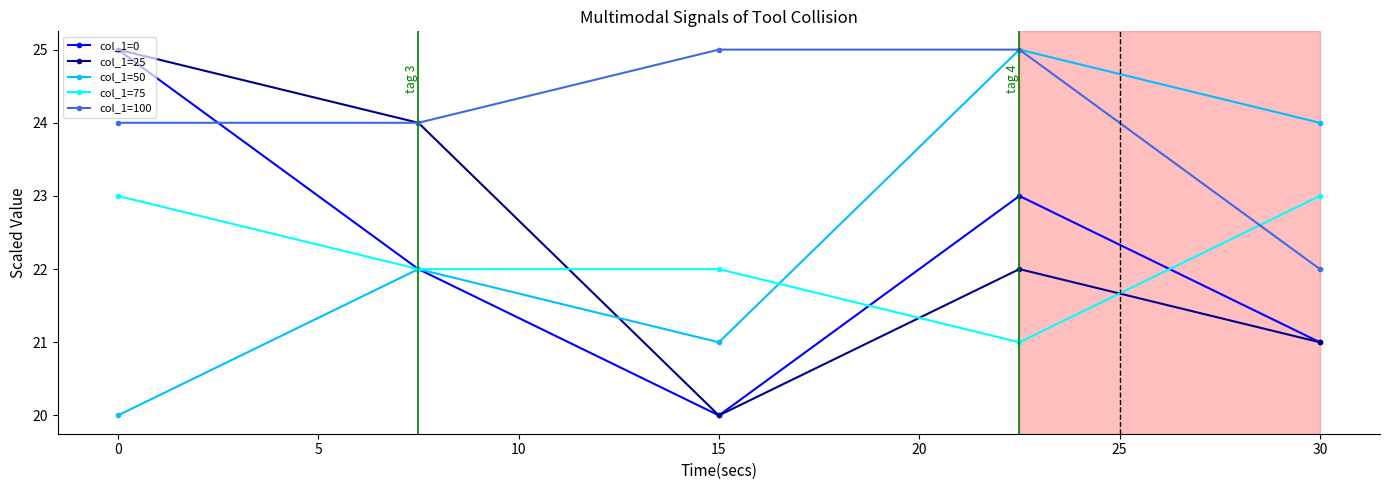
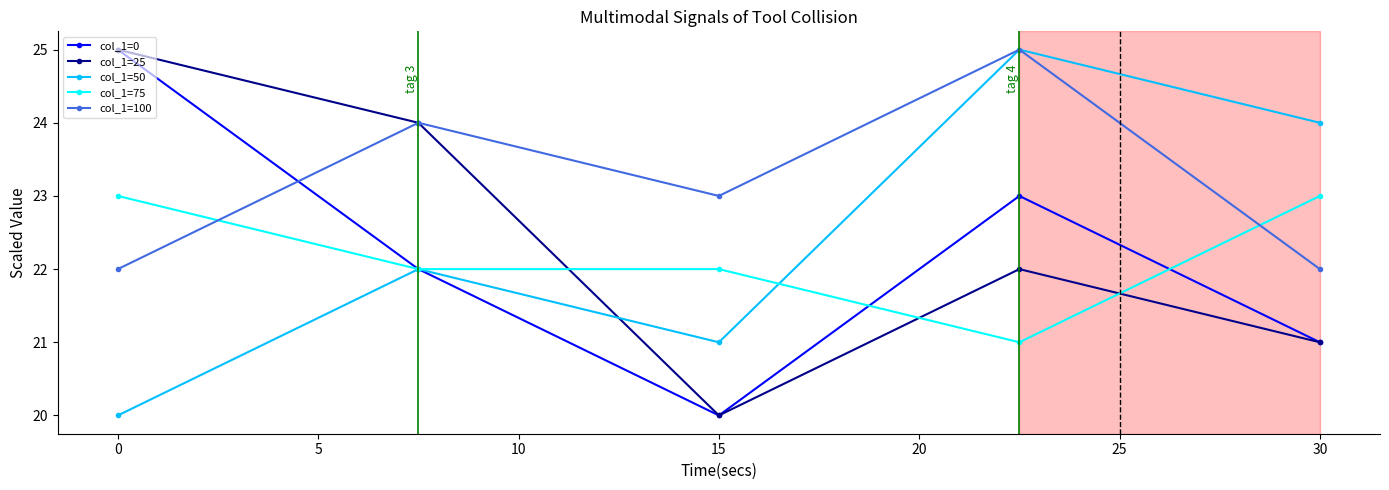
col_1=100, 0: 24 -> 22
col_1=100, 15: 25 -> 23
